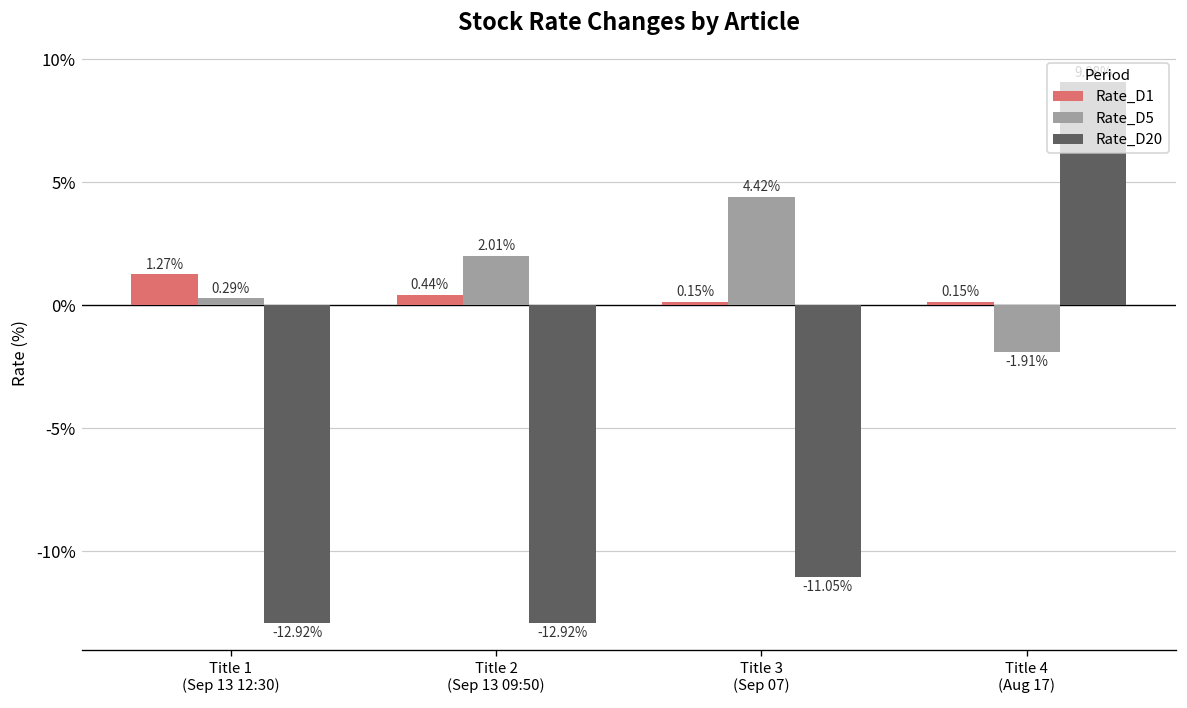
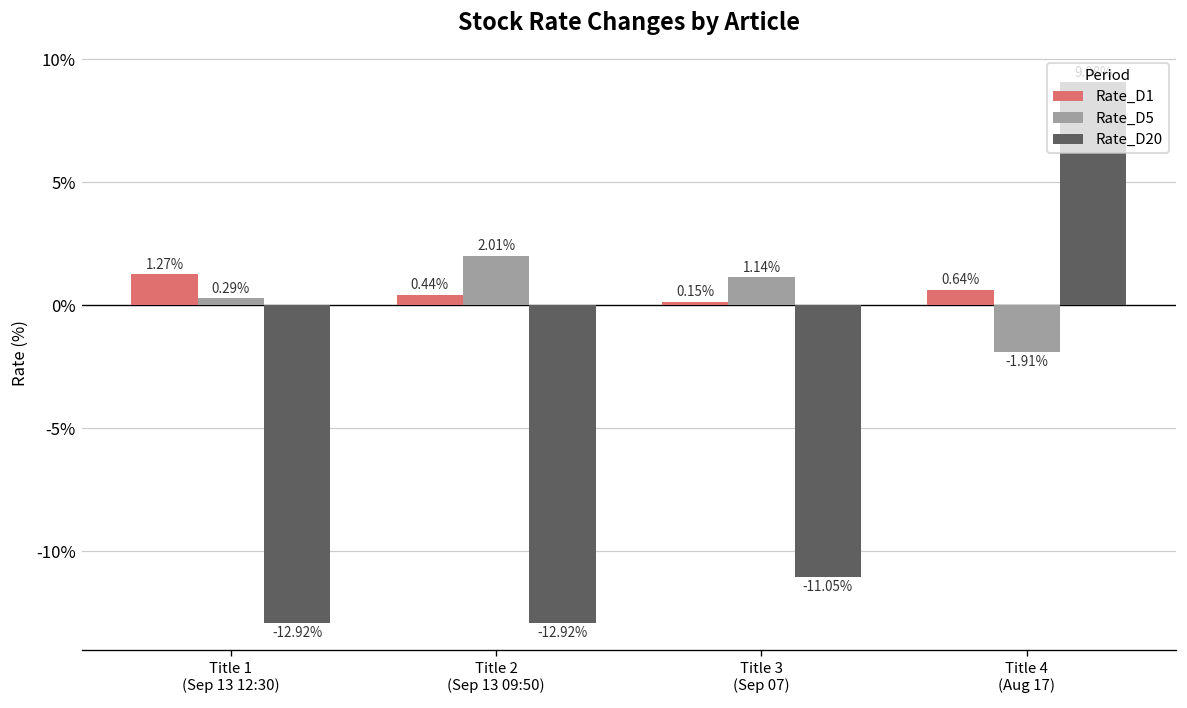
Rate_D5, Title 3 (Sep 07): 4.42% -> 1.14%
Rate_D1, Title 4 (Aug 17): 0.15% -> 0.64%
